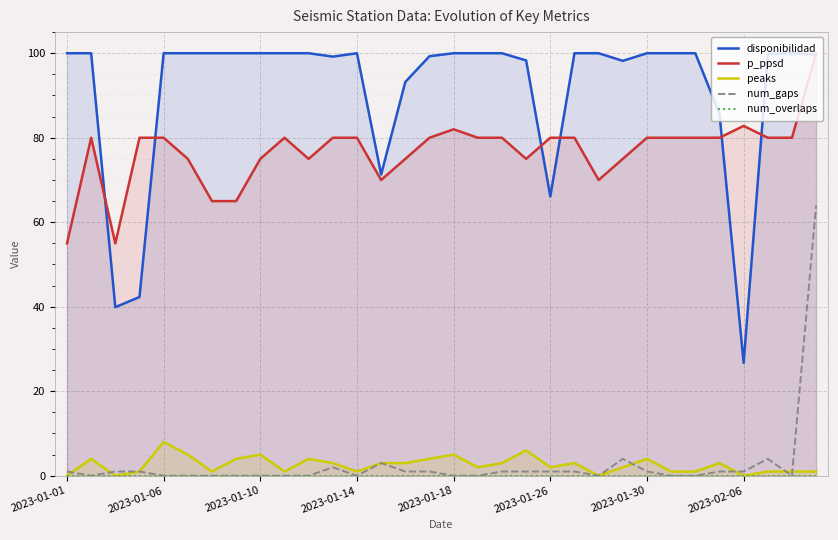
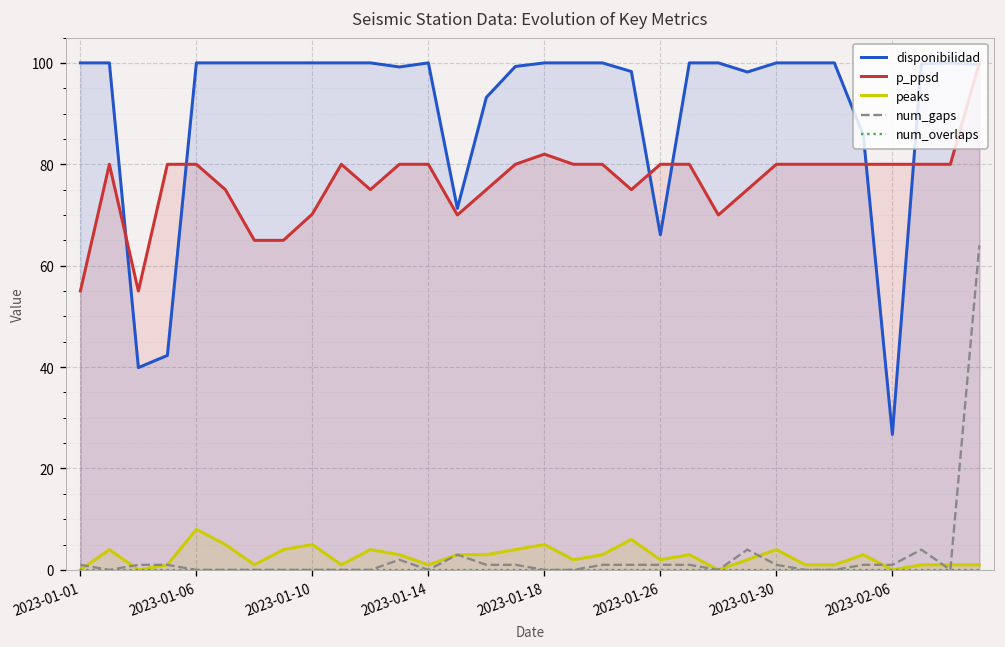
p_ppsd, 2023-01-10: 75 -> 70
p_ppsd, 2023-02-06: 83 -> 80
